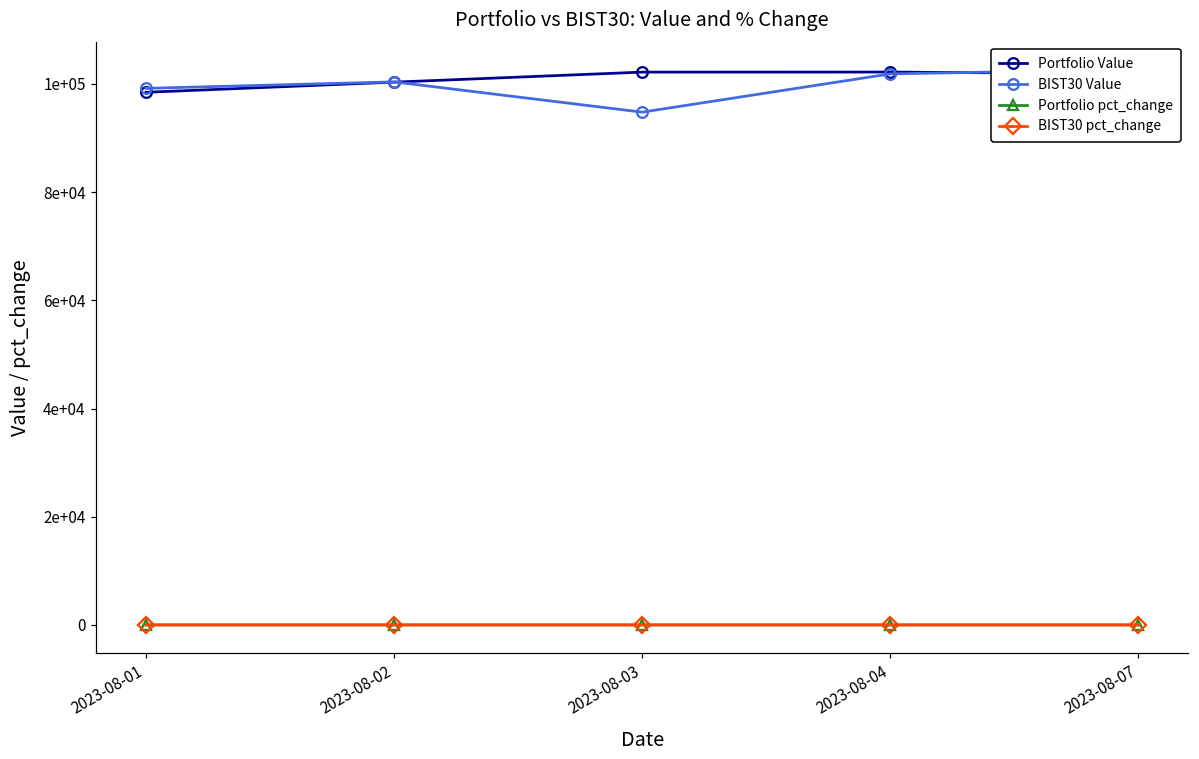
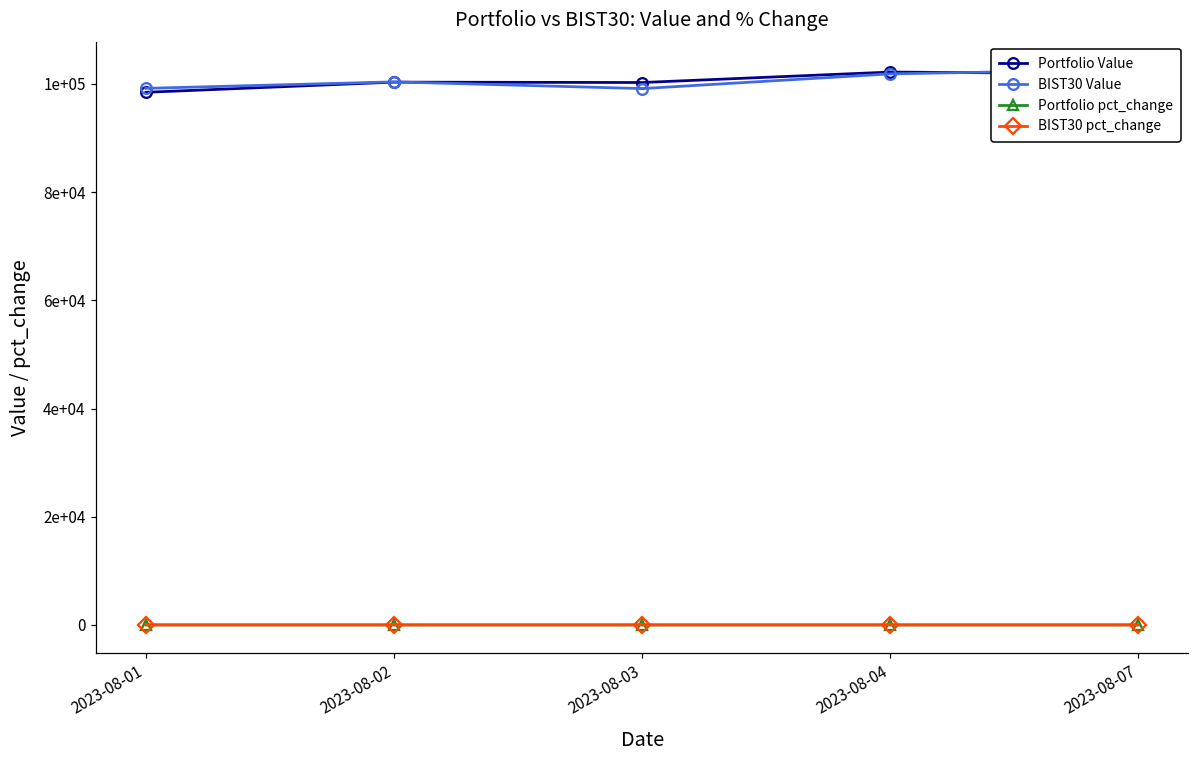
Portfolio Value, 2023-08-03: 102000 -> 100000
BIST30 Value, 2023-08-03: 95000 -> 99000
